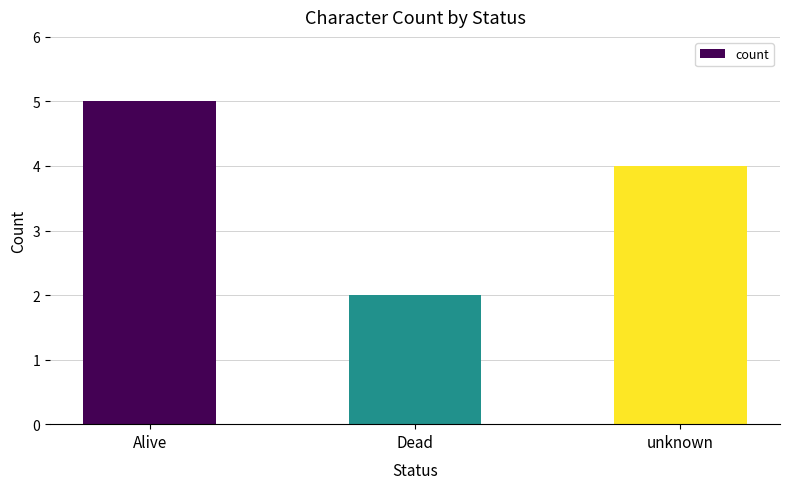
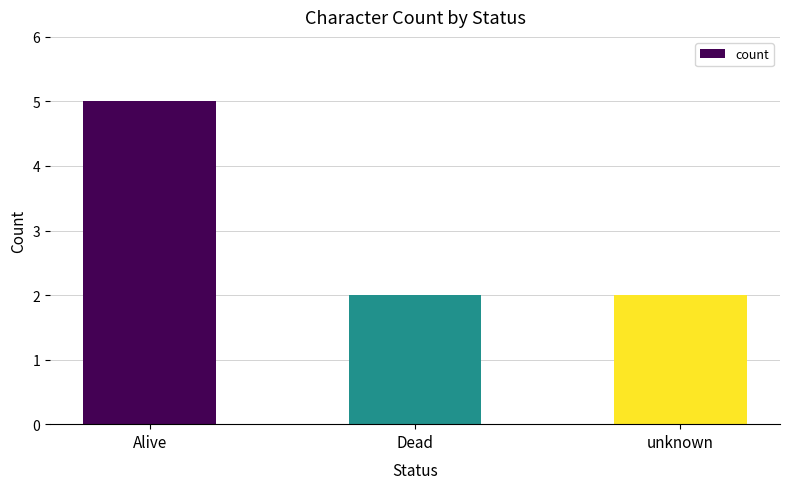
unknown: 4 -> 2
